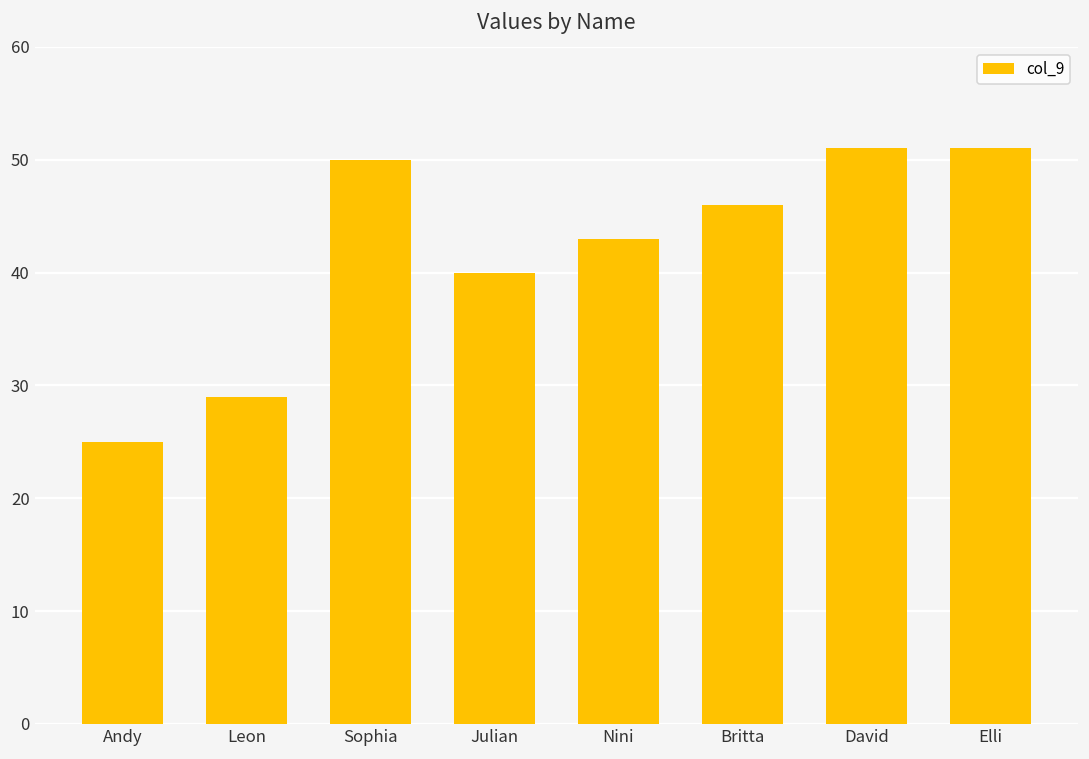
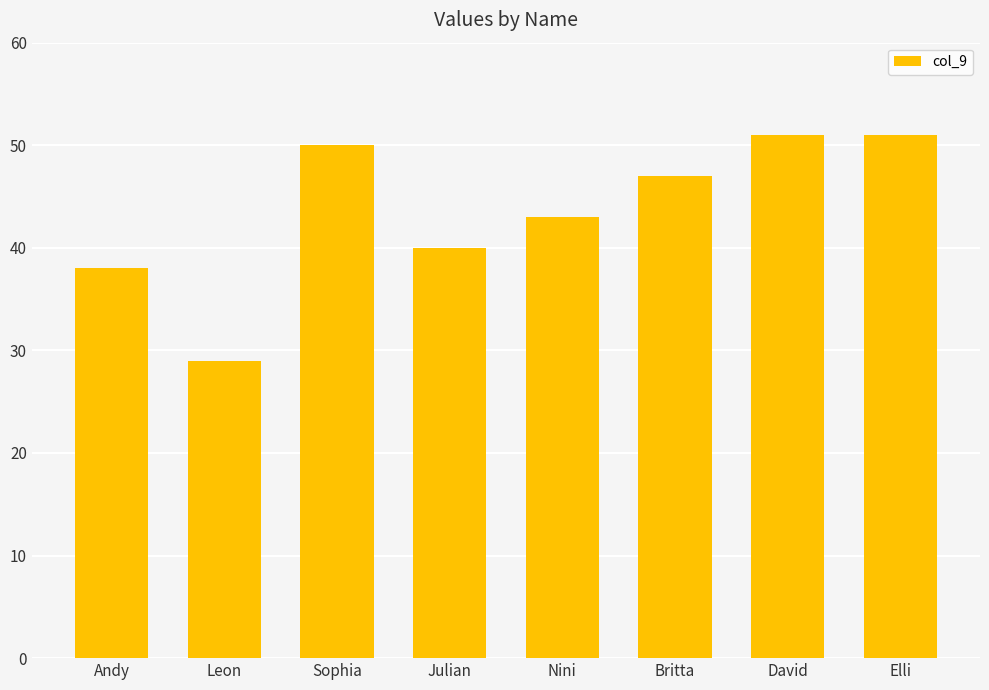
Andy: 25 -> 38
Britta: 46 -> 47
